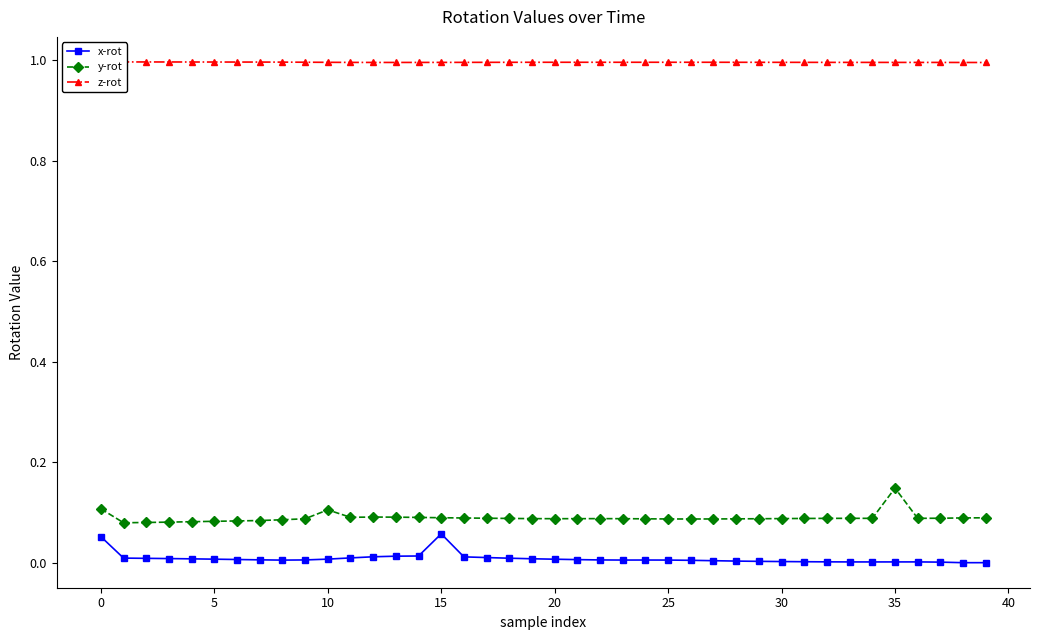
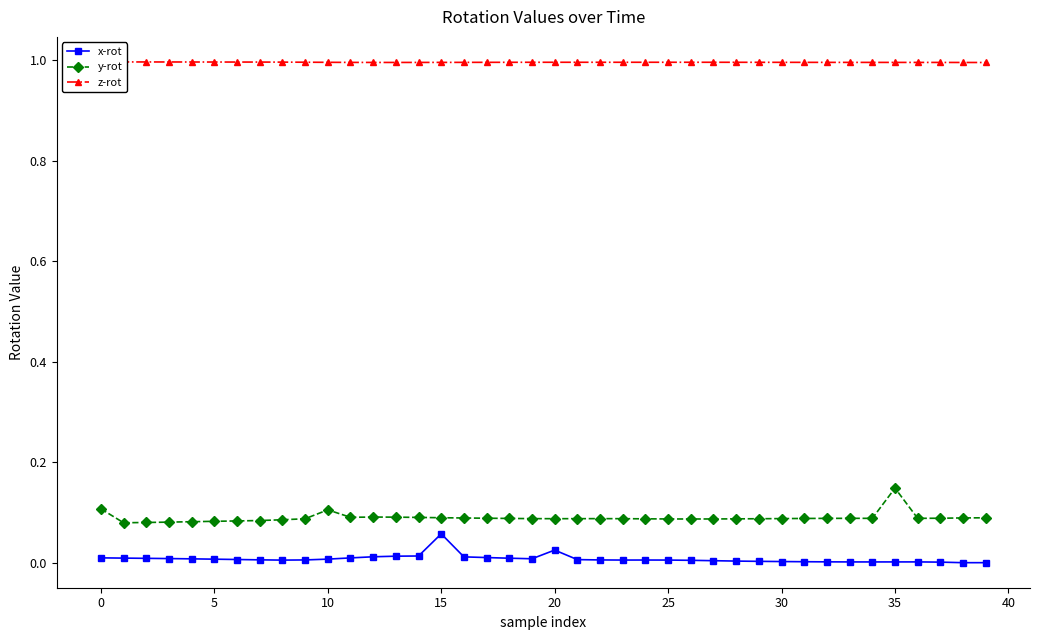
x-rot, 0: 0.05 -> 0.01
x-rot, 20: 0.01 -> 0.03
